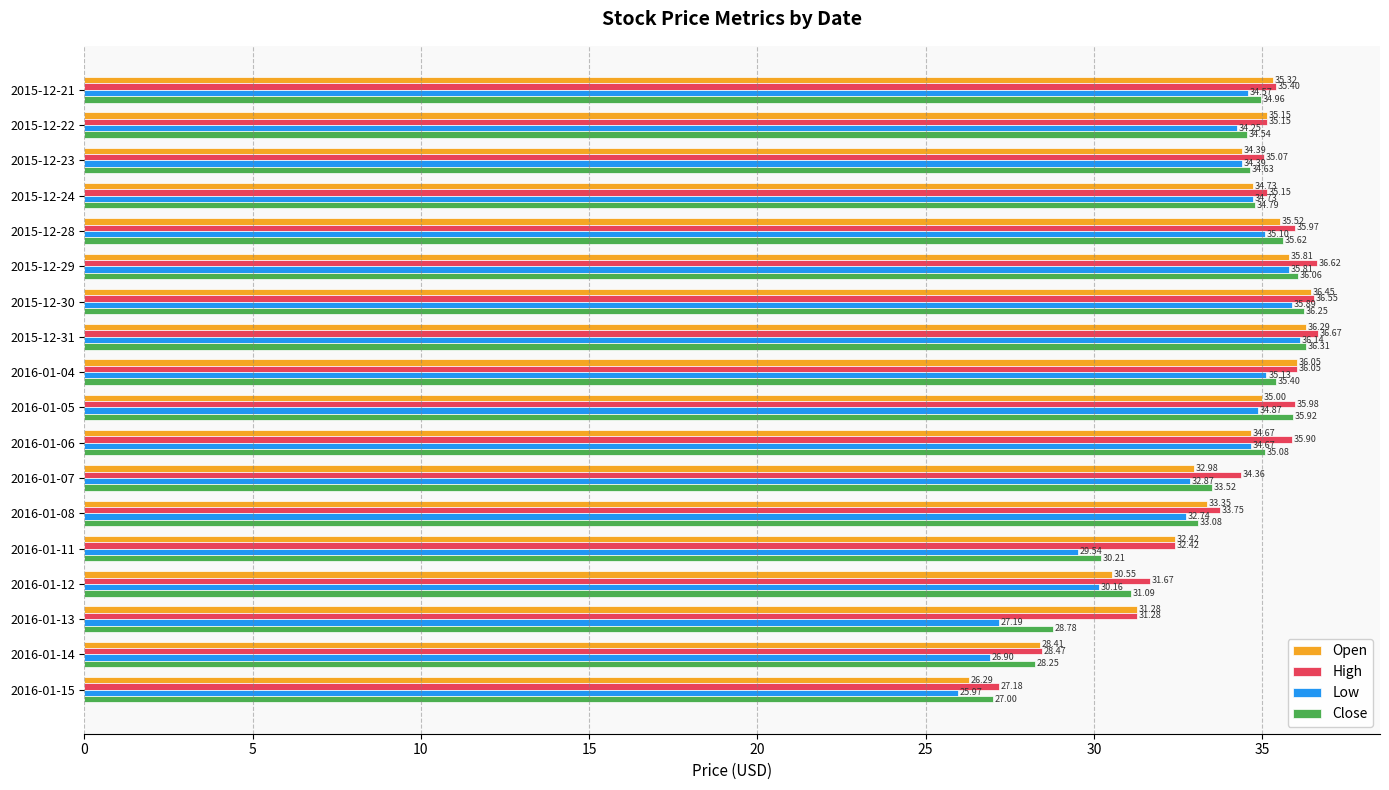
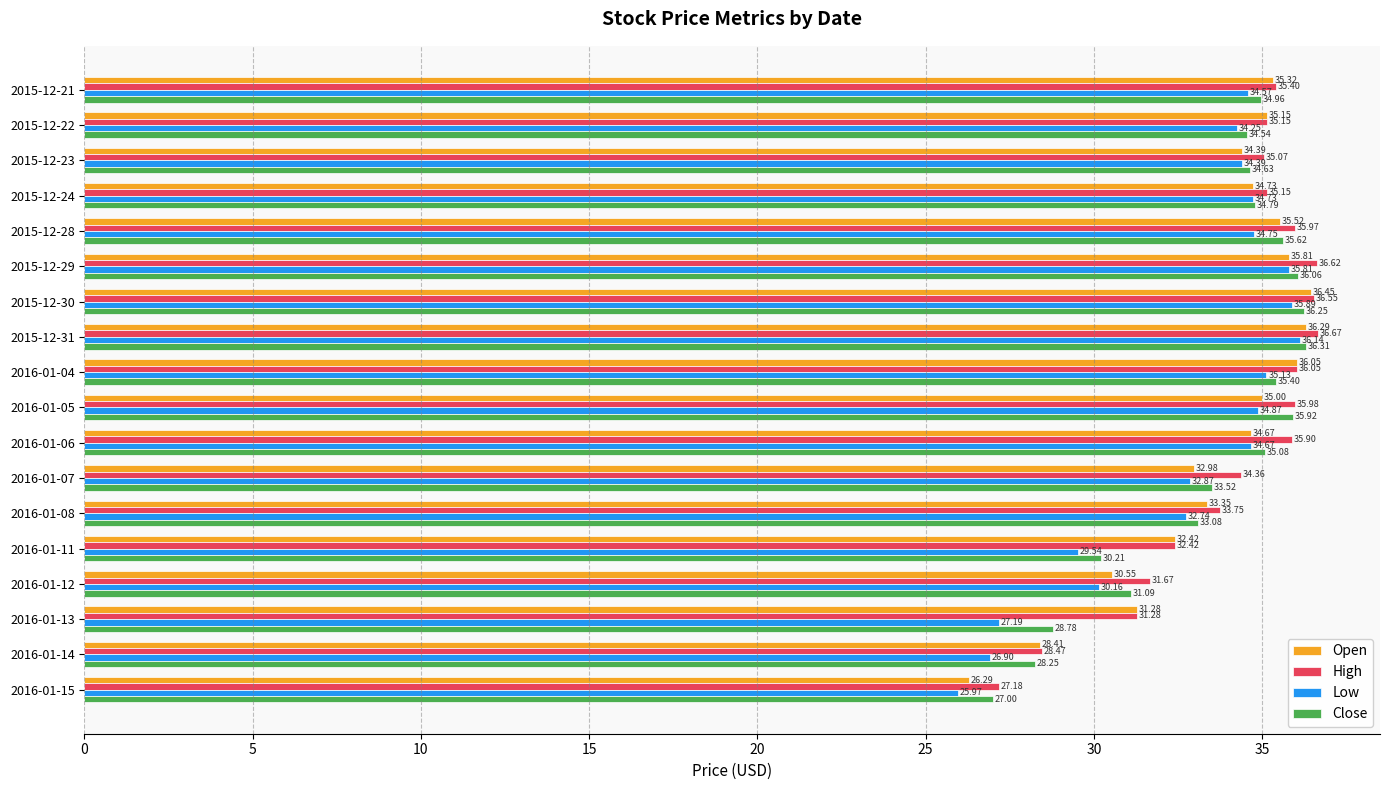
Low, 2015-12-28: 35.10 -> 34.75
